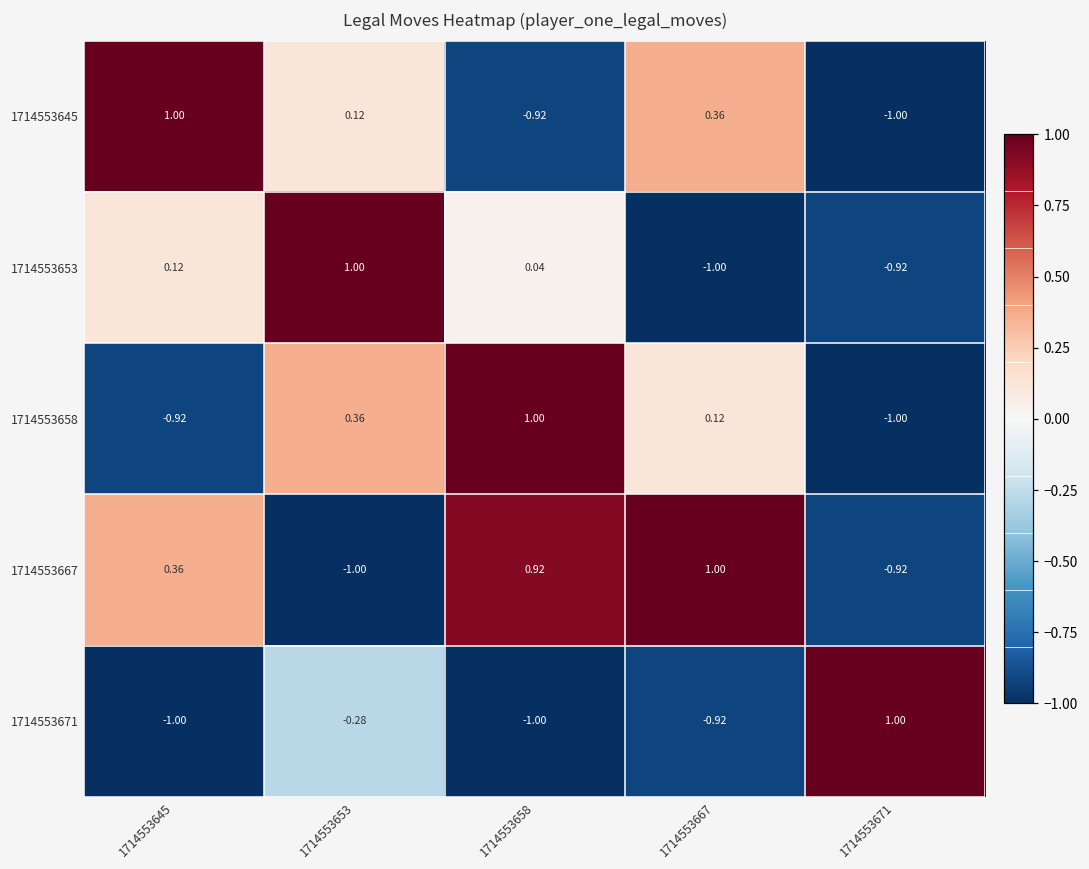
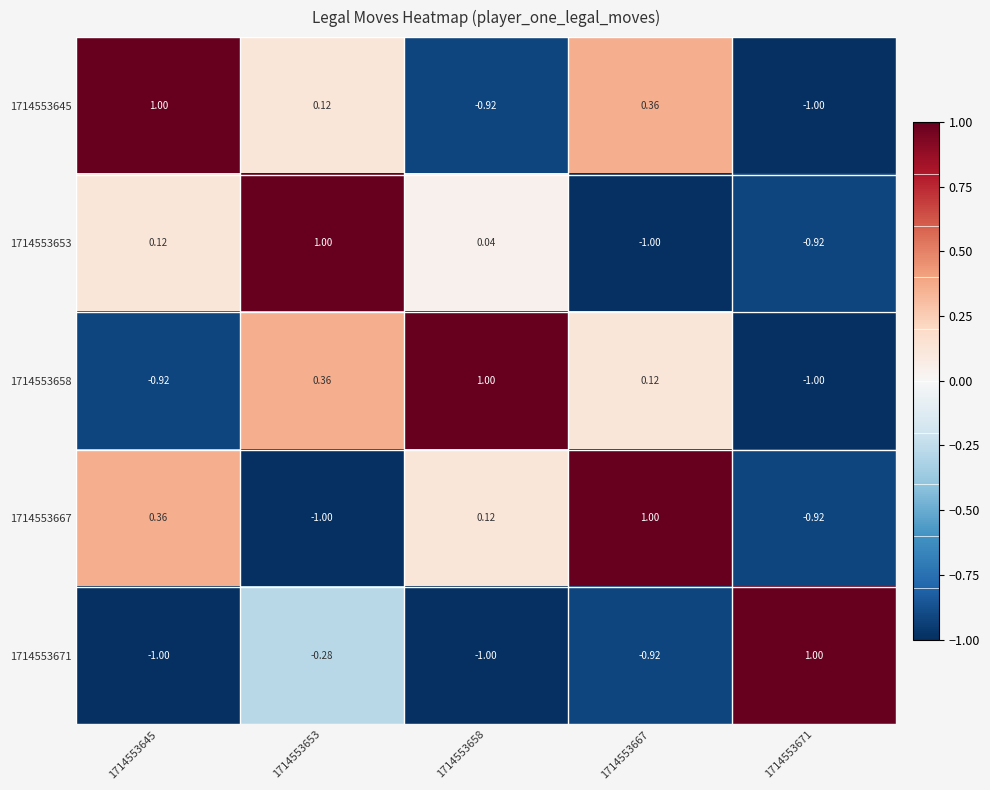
1714553667, 1714553658: 0.92 -> 0.12
